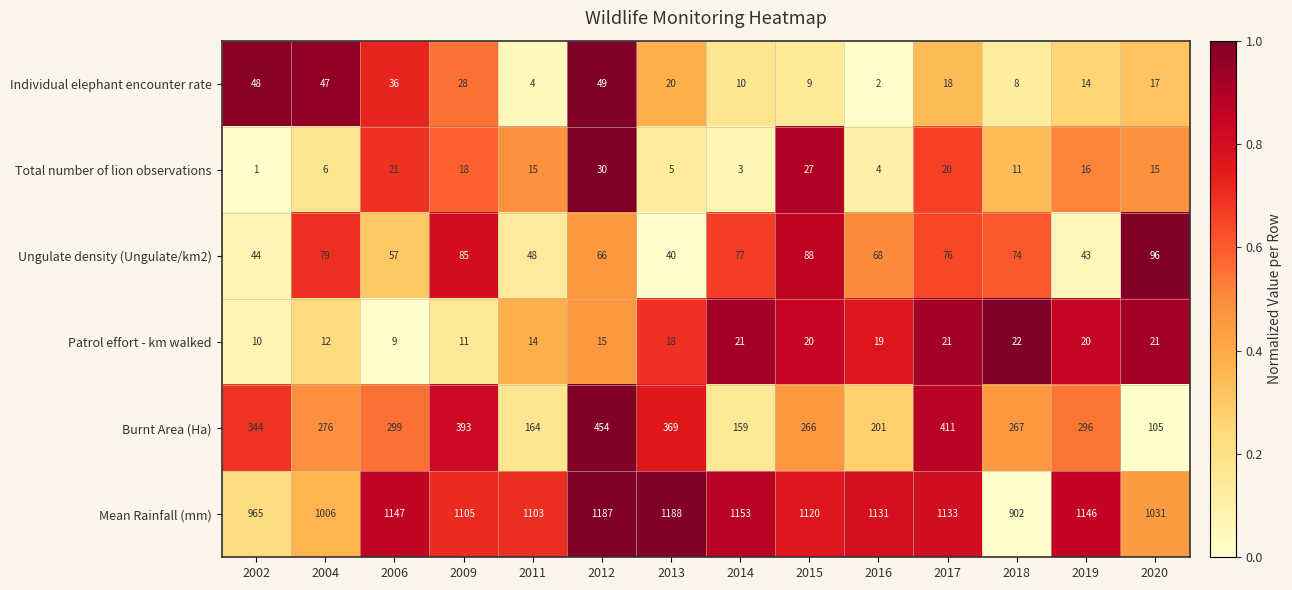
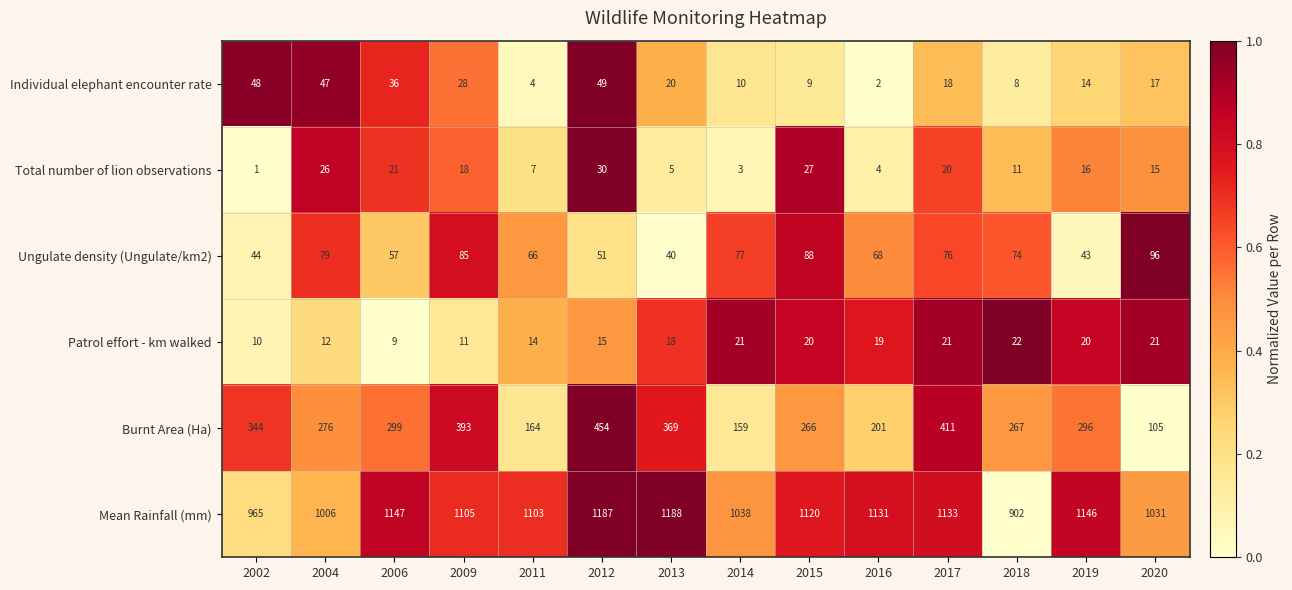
Total number of lion observations, 2004: 6 -> 26
Total number of lion observations, 2011: 15 -> 7
Ungulate density (Ungulate/km2), 2011: 48 -> 66
Ungulate density (Ungulate/km2), 2012: 66 -> 51
Mean Rainfall (mm), 2014: 1153 -> 1038
